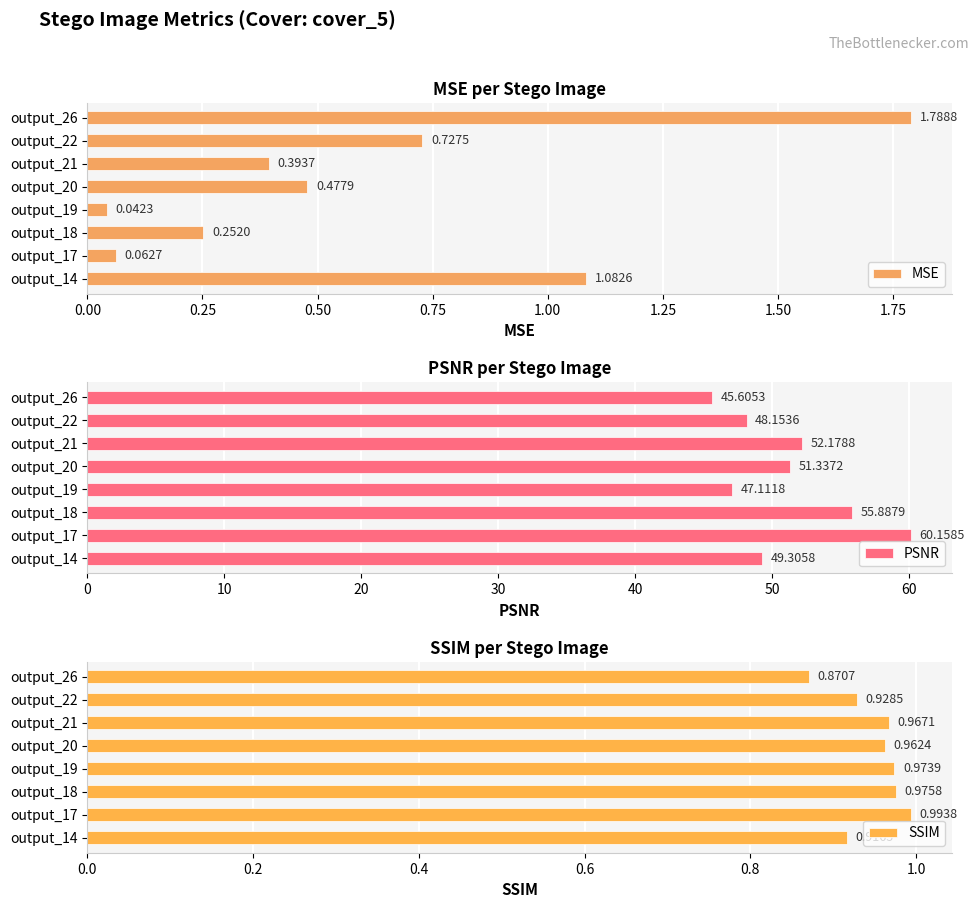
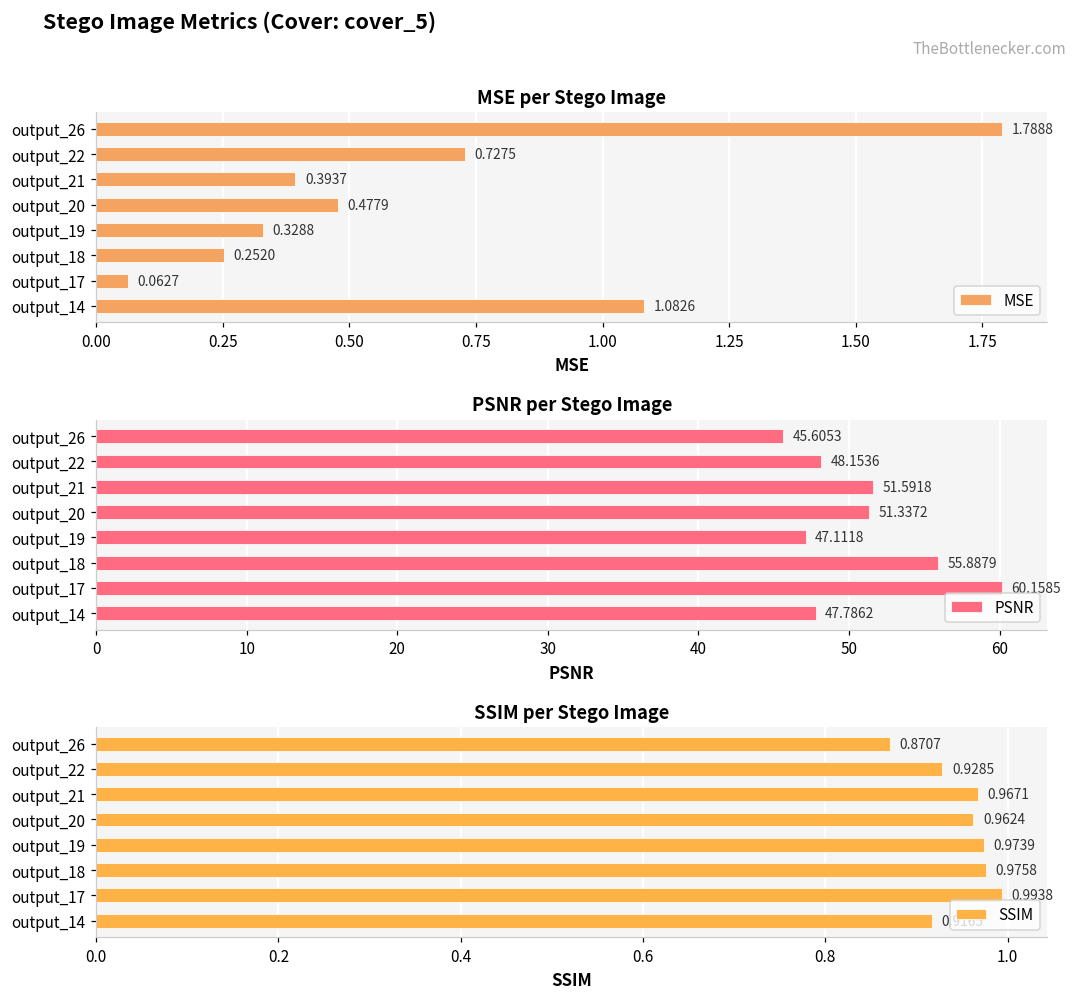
MSE per Stego Image, output_19: 0.0423 -> 0.3288
PSNR per Stego Image, output_21: 52.1788 -> 51.5918
PSNR per Stego Image, output_14: 49.3058 -> 47.7862
